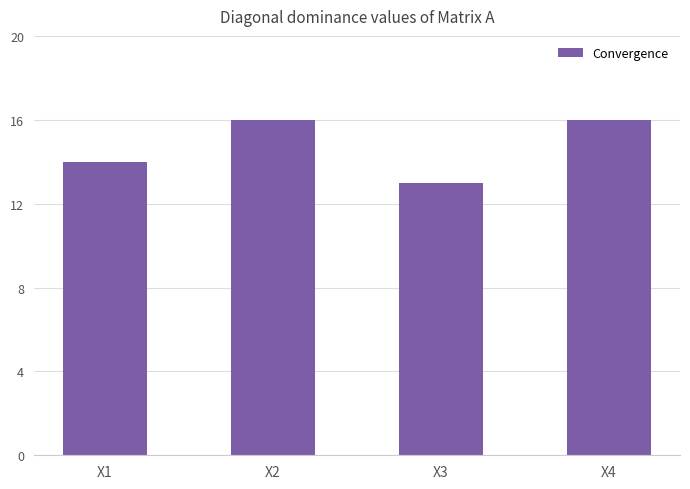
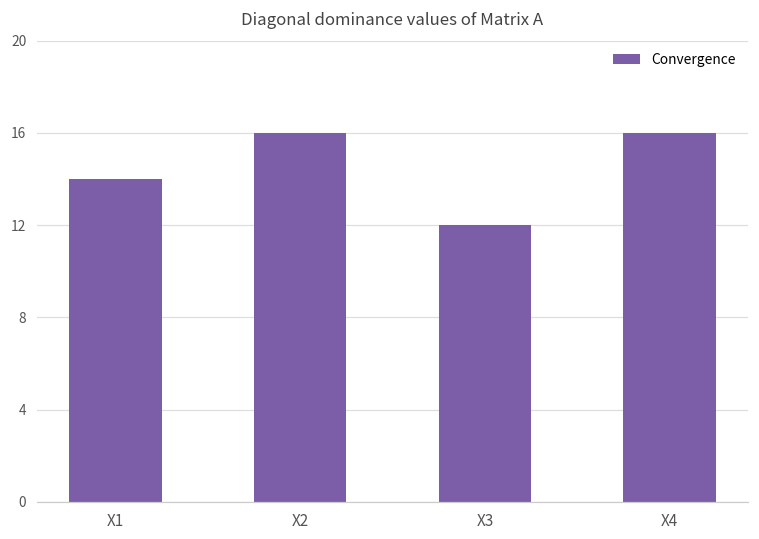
X3: 13 -> 12
